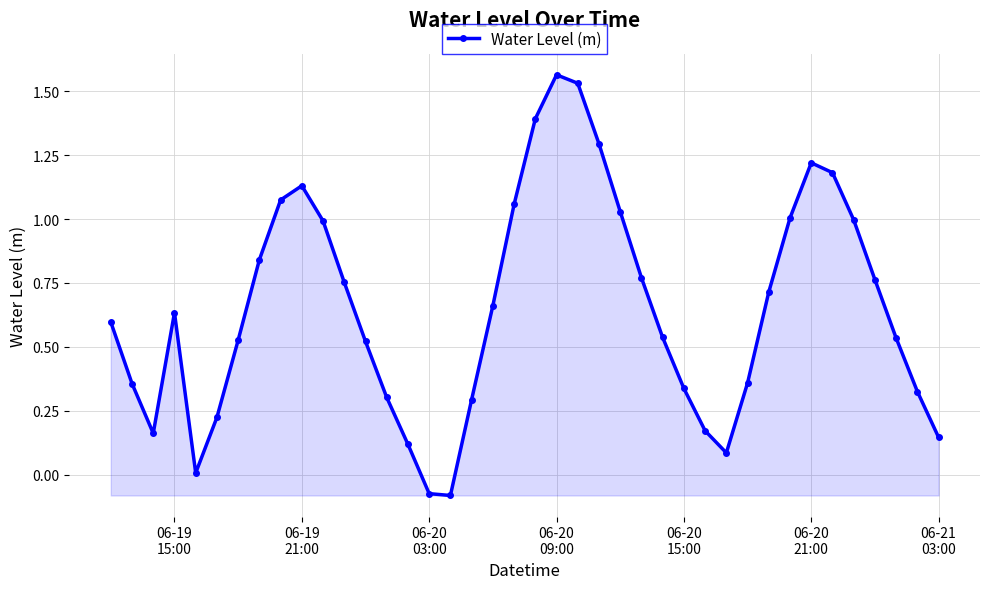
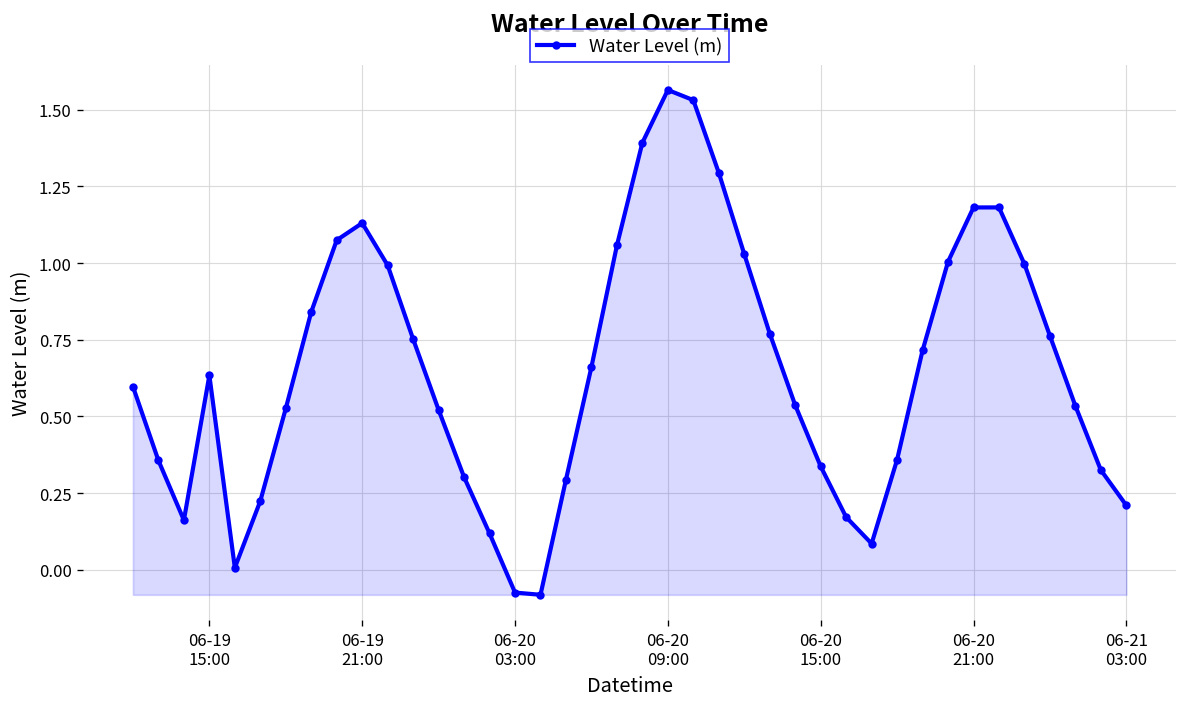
06-20 21:00: 1.22 -> 1.18
06-21 03:00: 0.15 -> 0.21
